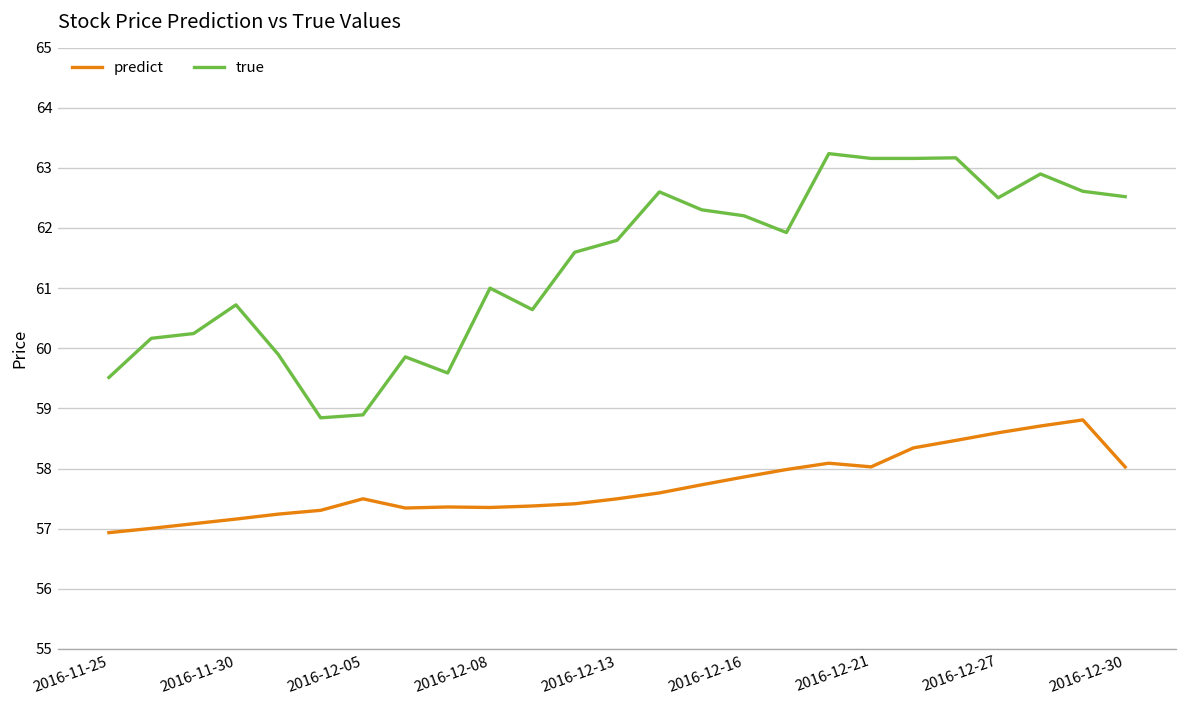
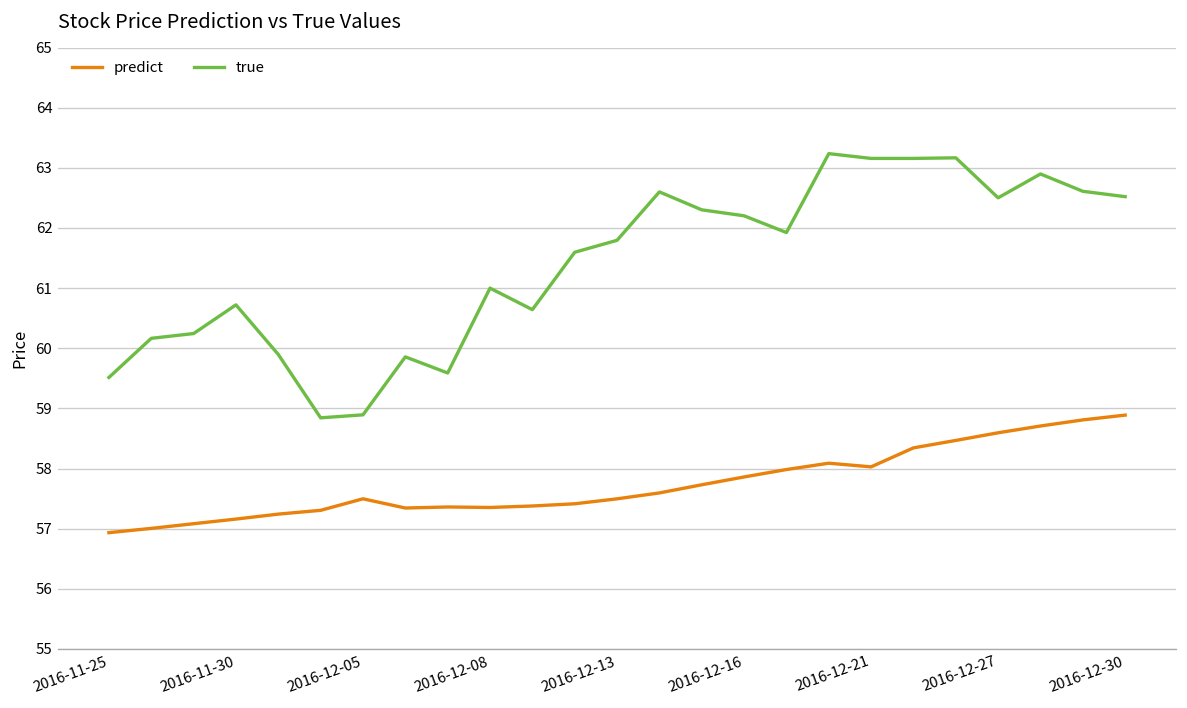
predict, 2016-12-30: 58.0 -> 58.9
